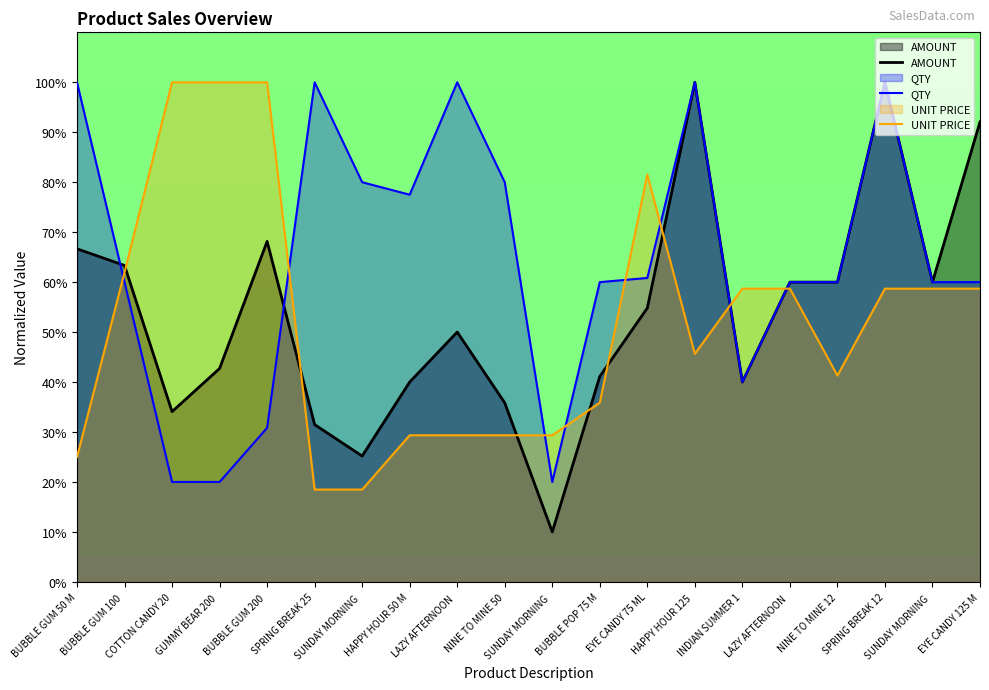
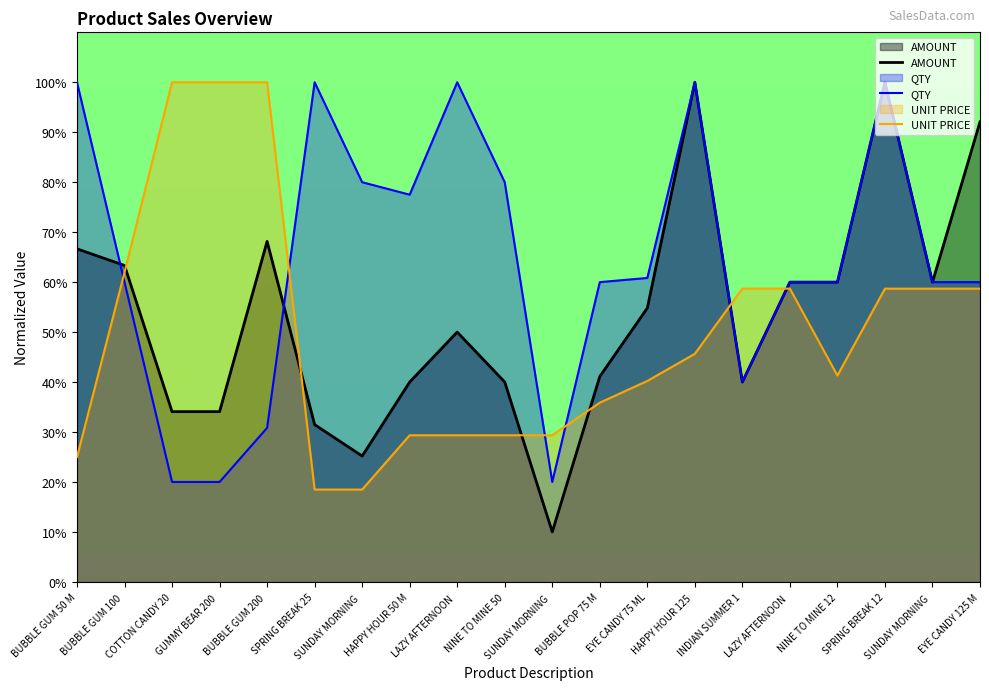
AMOUNT, GUMMY BEAR 200: 43% -> 34%
AMOUNT, NINE TO MINE 50: 36% -> 40%
UNIT PRICE, EYE CANDY 75 ML: 82% -> 40%
